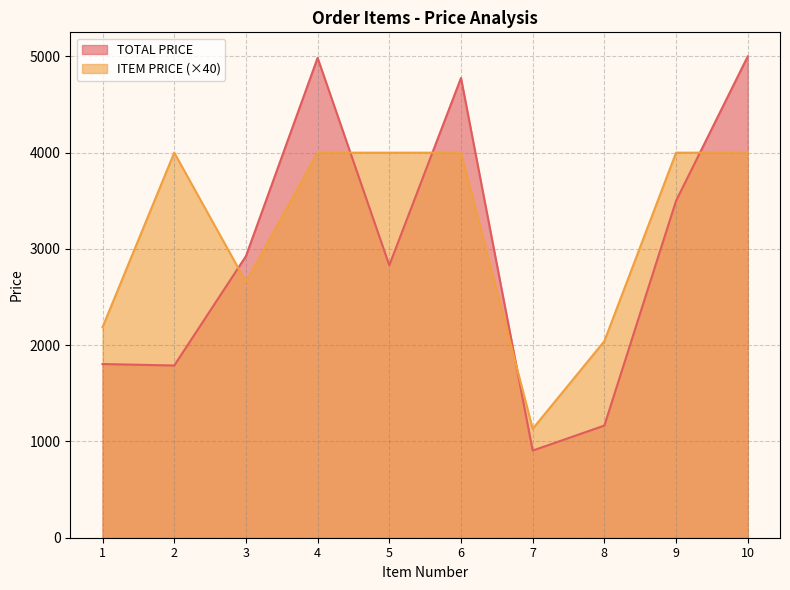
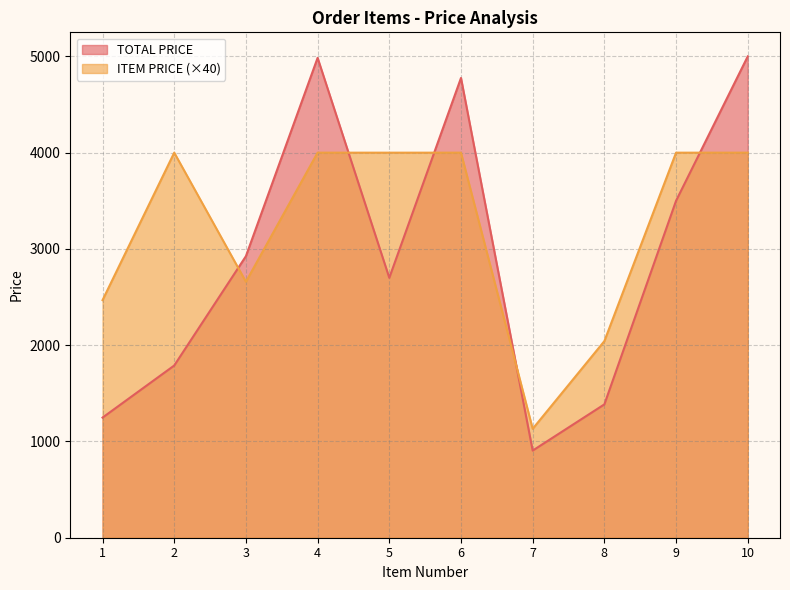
TOTAL PRICE, 1: 1800 -> 1200
ITEM PRICE (×40), 1: 2200 -> 2500
TOTAL PRICE, 5: 2800 -> 2700
TOTAL PRICE, 8: 1200 -> 1400
